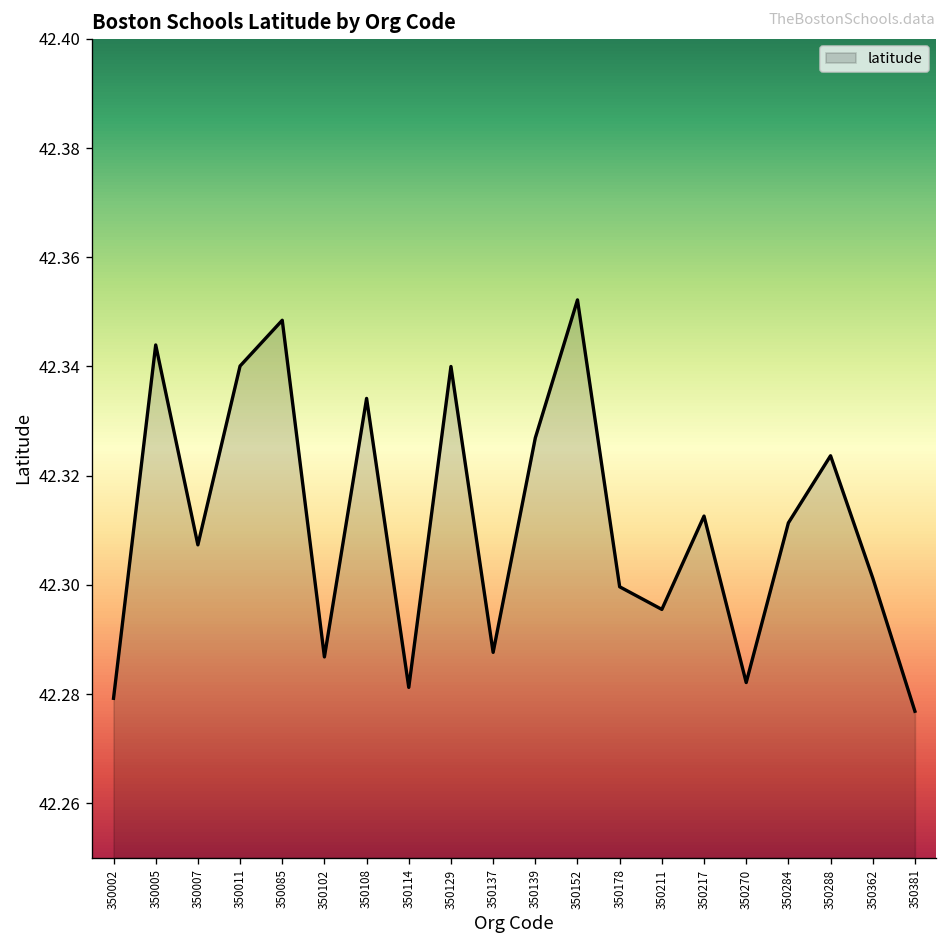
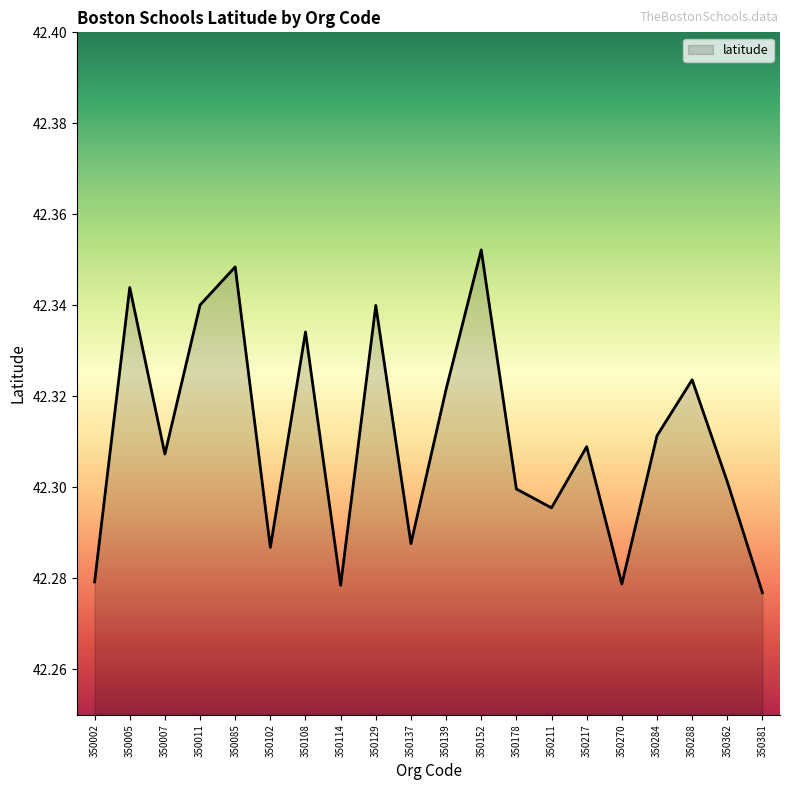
350114: 42.281 -> 42.278
350139: 42.327 -> 42.322
350217: 42.313 -> 42.309
350270: 42.282 -> 42.279
